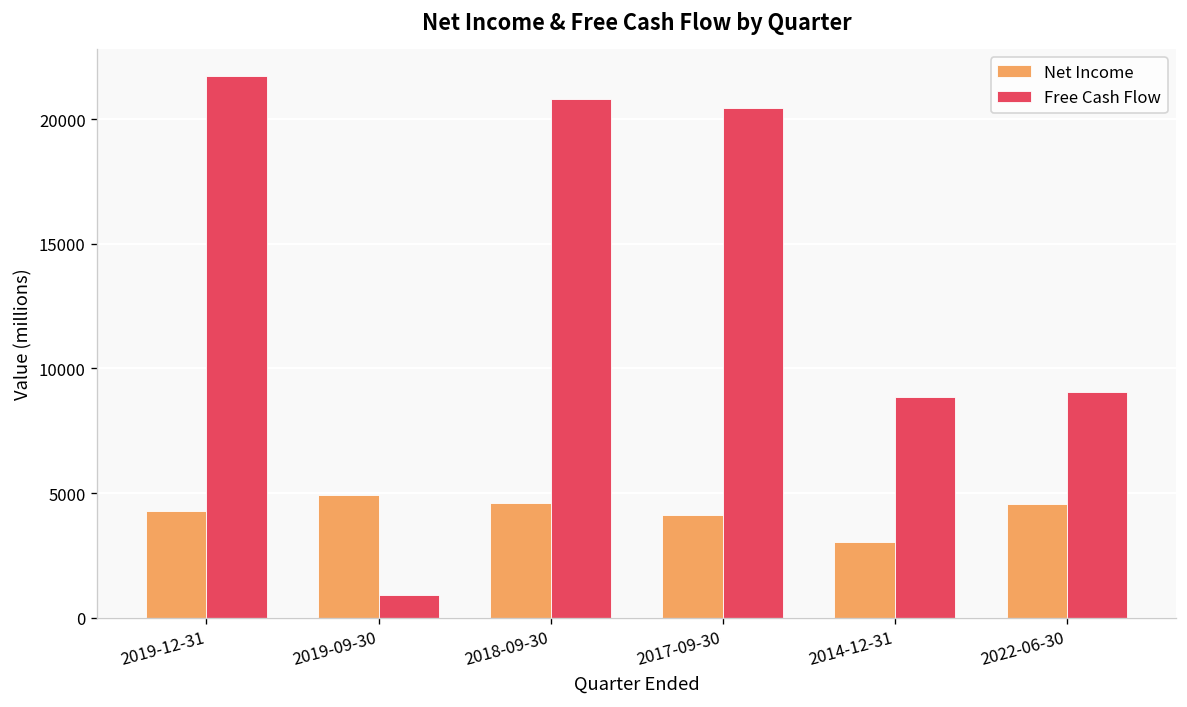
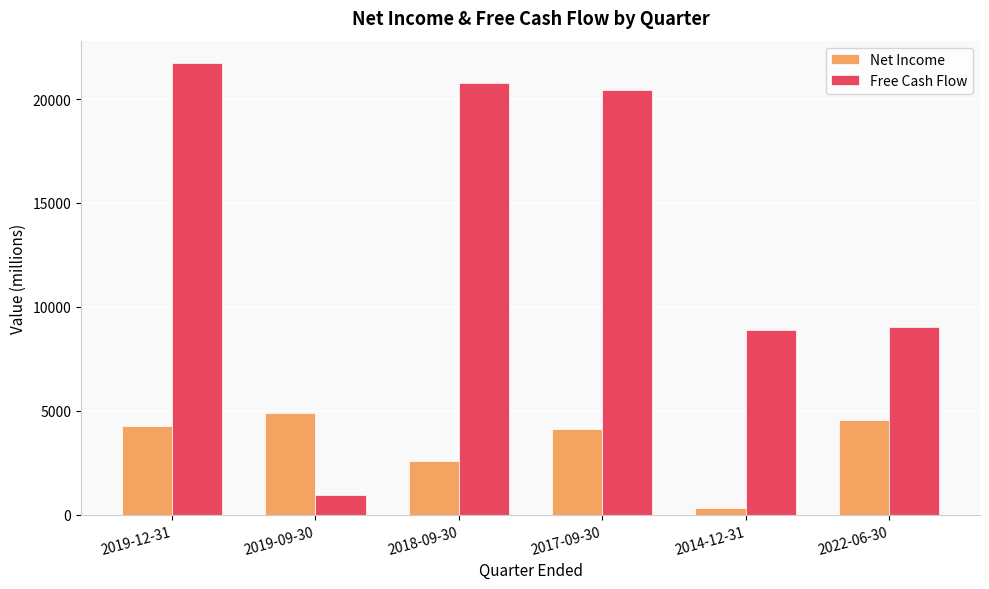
Net Income, 2018-09-30: 4600 -> 2600
Net Income, 2014-12-31: 3000 -> 300
